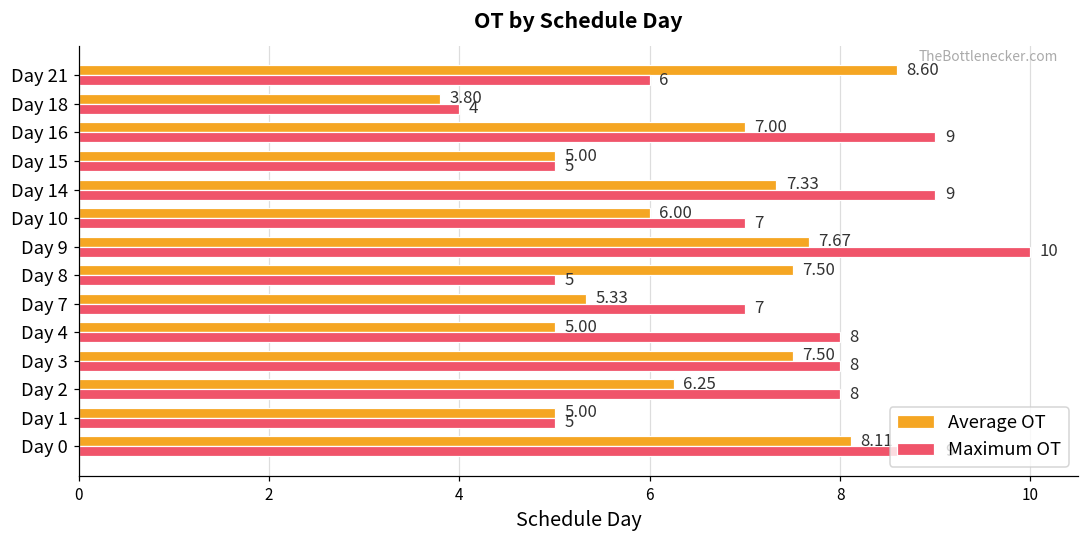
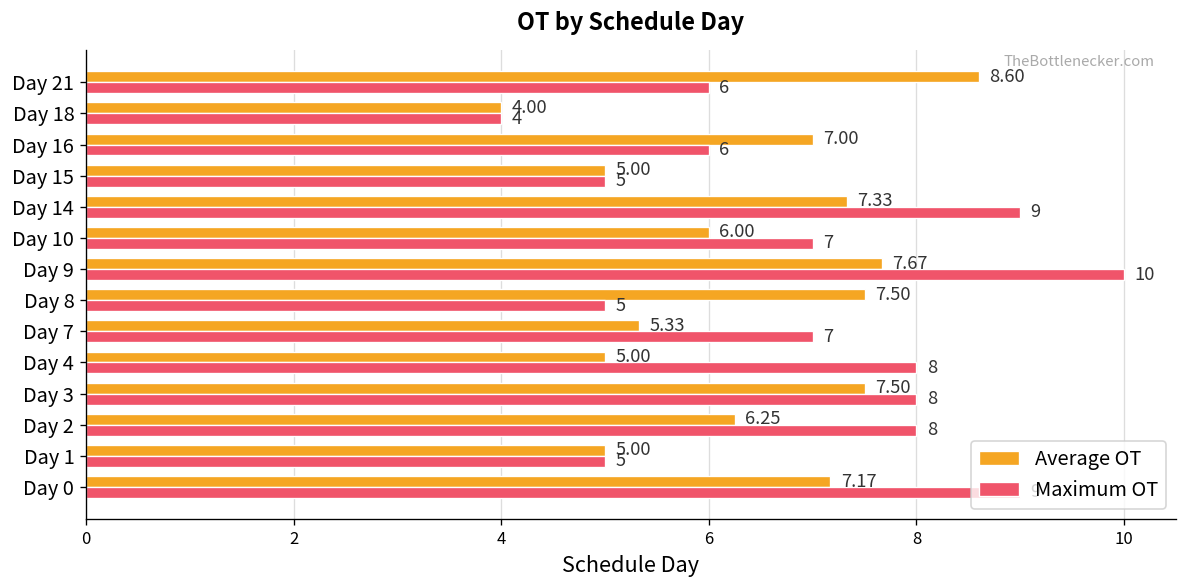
Average OT, Day 18: 3.80 -> 4.00
Maximum OT, Day 16: 9 -> 6
Average OT, Day 0: 8.11 -> 7.17
